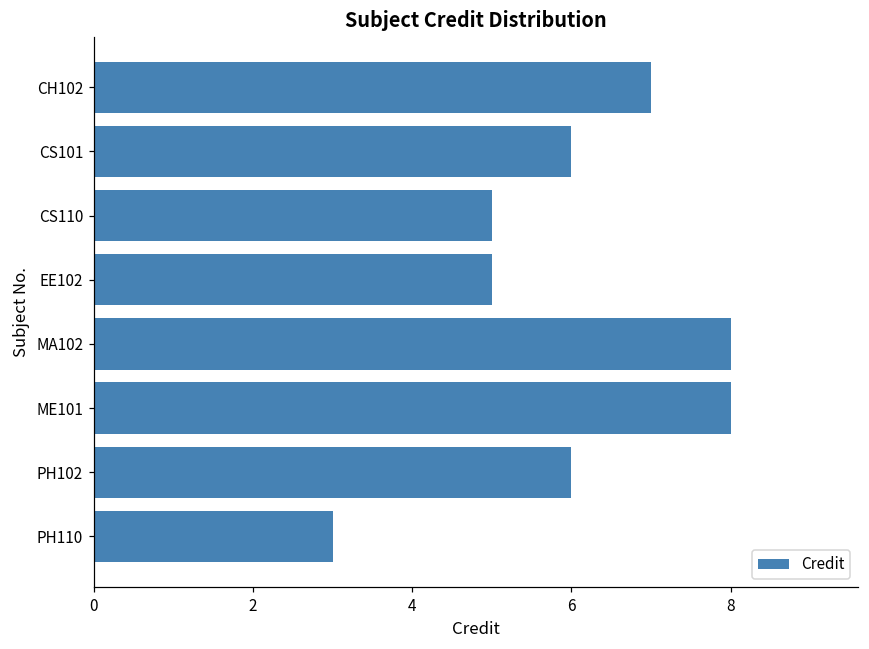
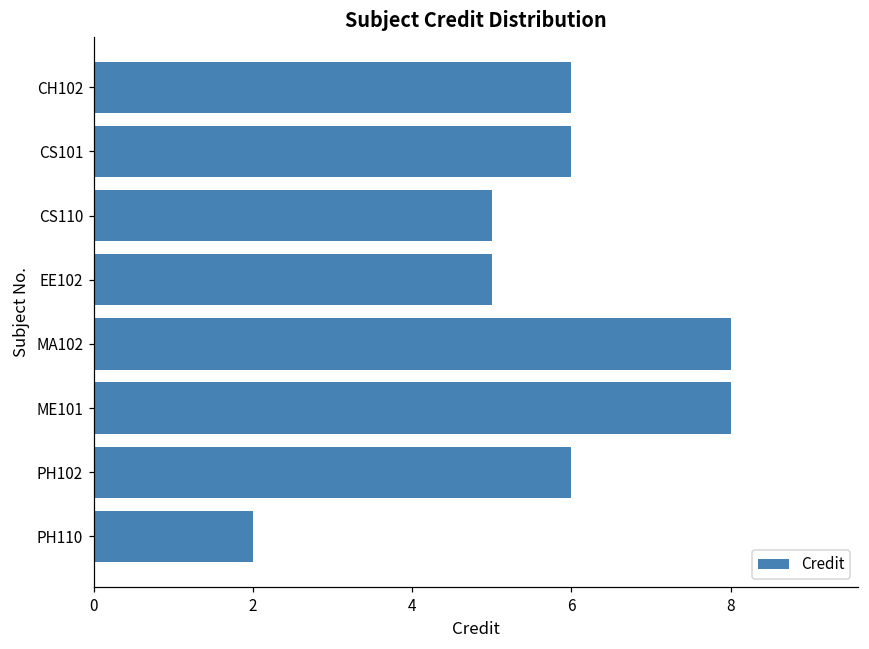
CH102: 7 -> 6
PH110: 3 -> 2
